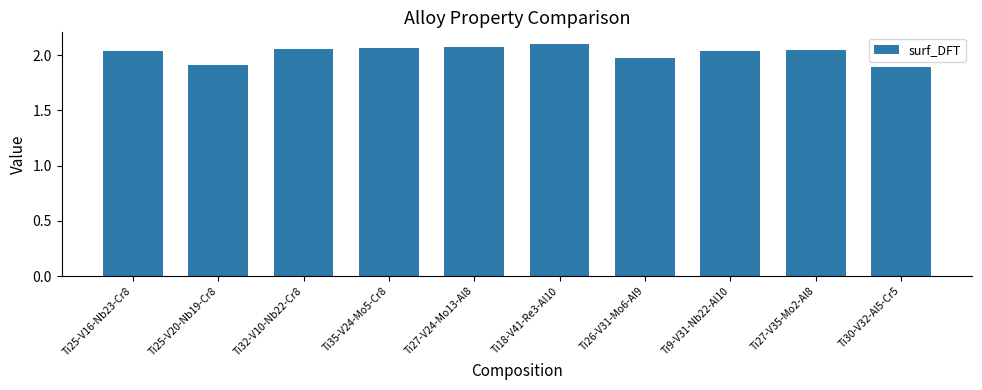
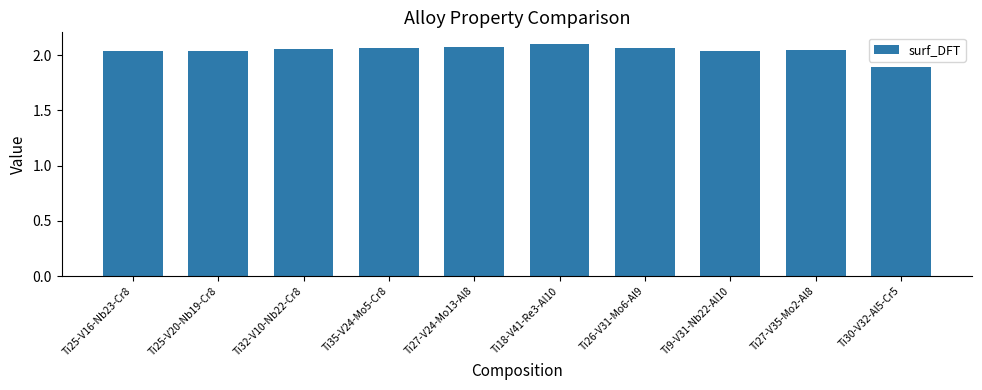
Ti25-V20-Nb19-Cr8: 1.91 -> 2.04
Ti26-V31-Mo6-Al9: 1.98 -> 2.07
